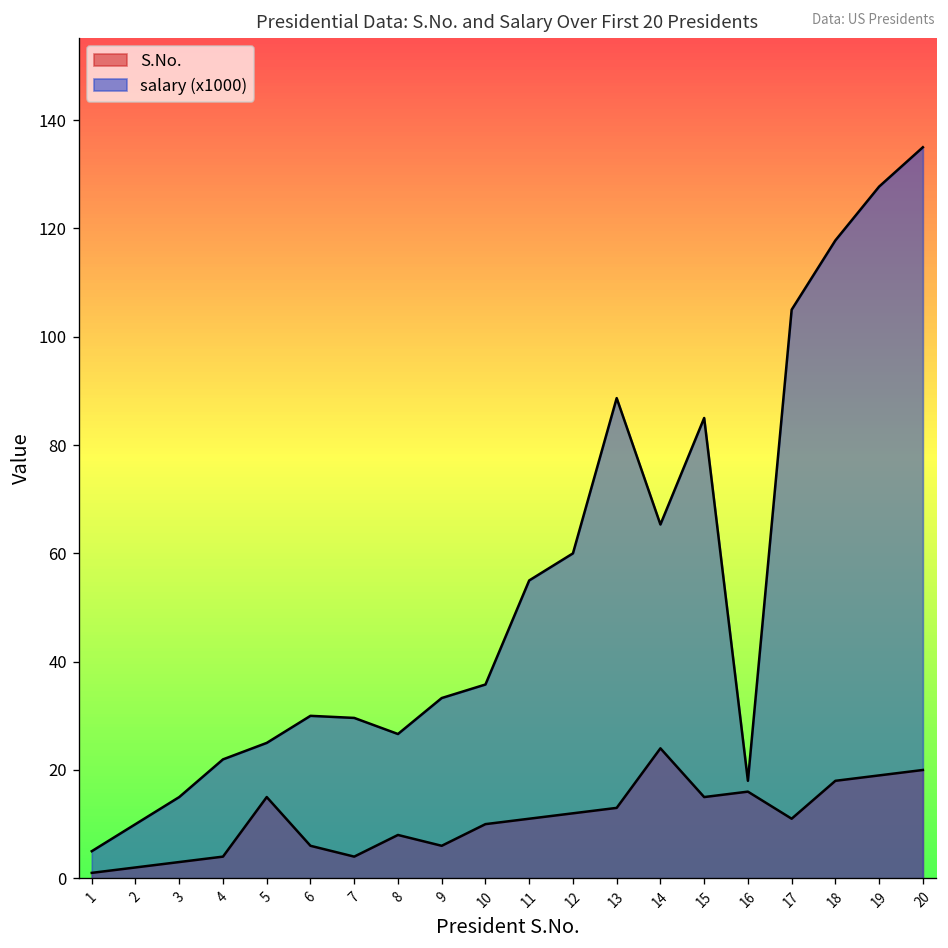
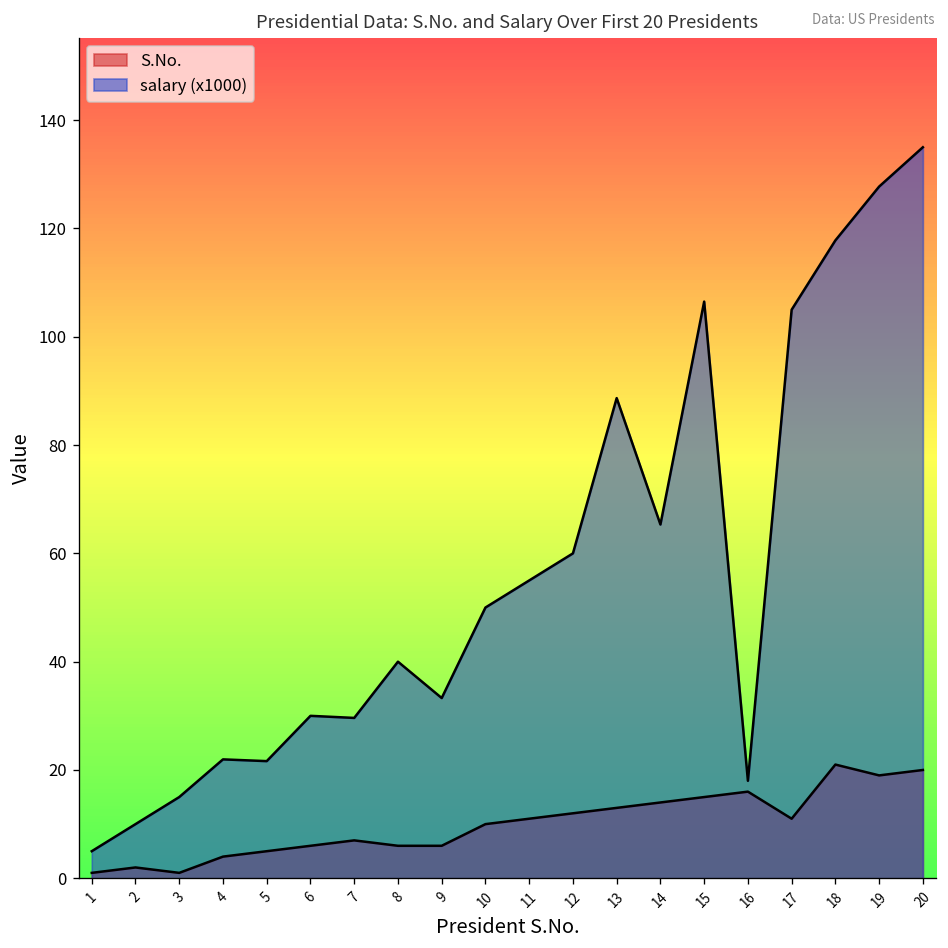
S.No., 3: 3 -> 1
S.No., 5: 15 -> 5
salary (x1000), 5: 25 -> 22
S.No., 7: 4 -> 7
S.No., 8: 8 -> 6
salary (x1000), 8: 27 -> 40
salary (x1000), 10: 36 -> 50
S.No., 14: 24 -> 14
salary (x1000), 15: 85 -> 106
S.No., 18: 18 -> 21
